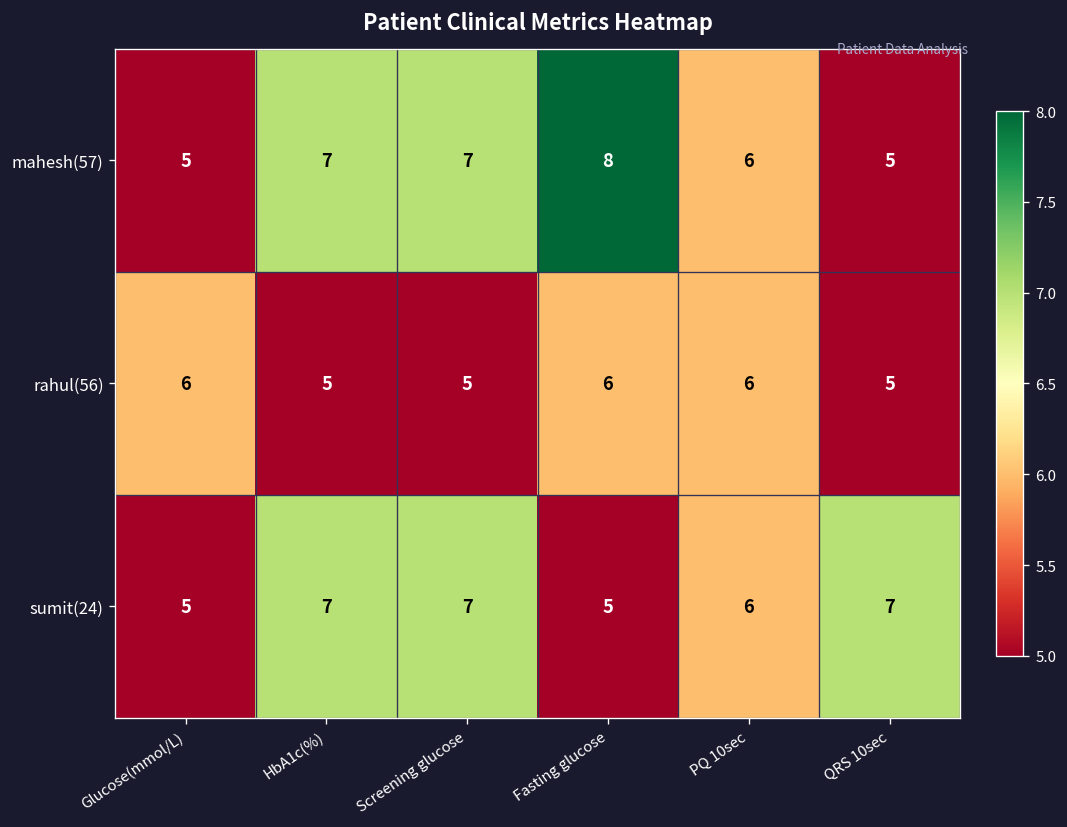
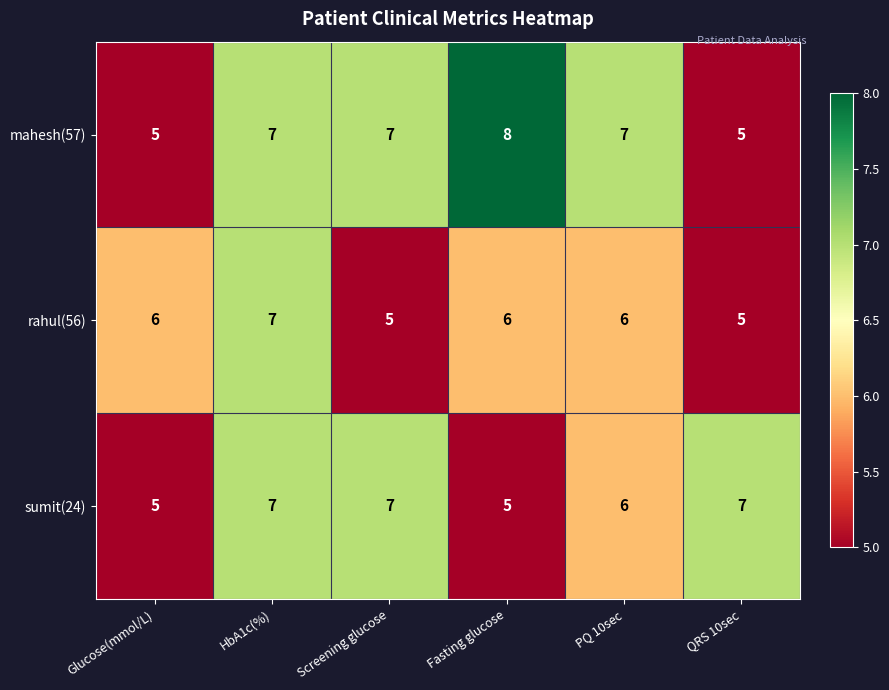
mahesh(57), PQ 10sec: 6 -> 7
rahul(56), HbA1c(%): 5 -> 7
